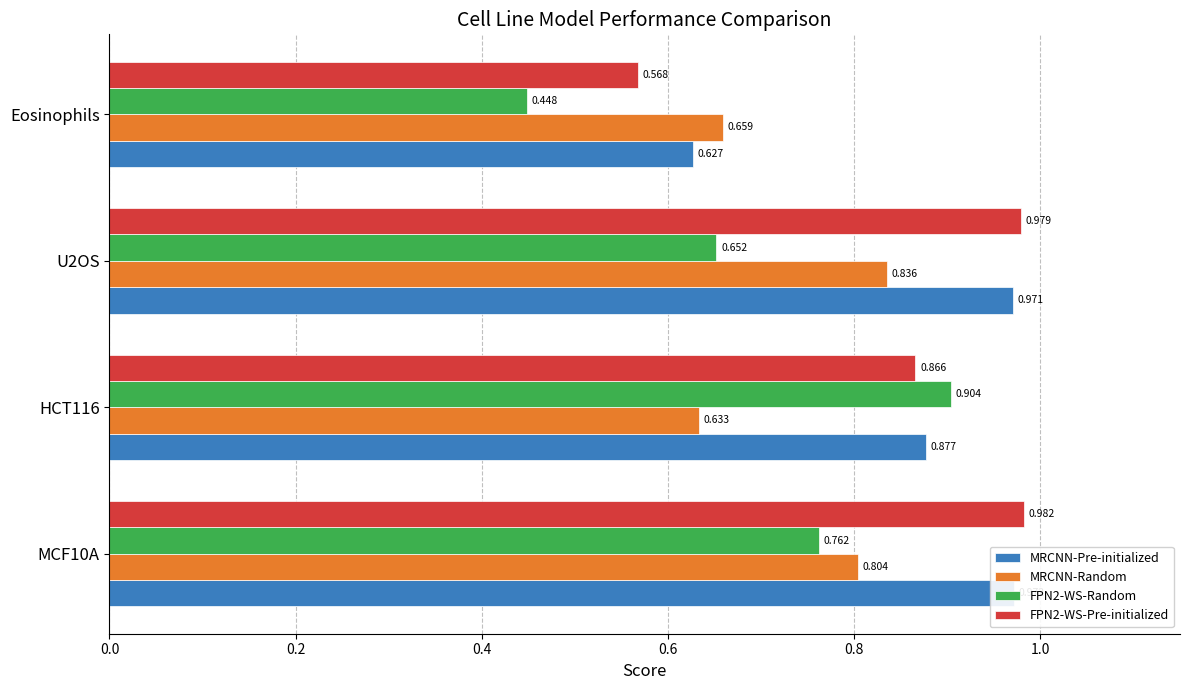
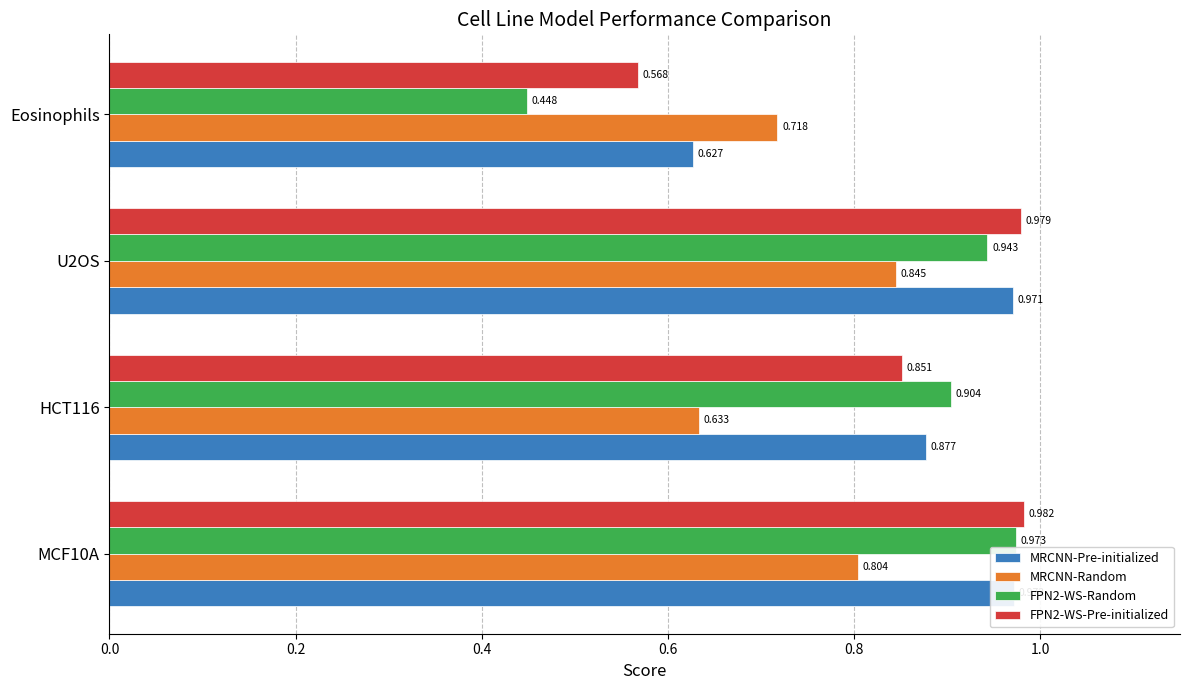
MRCNN-Random, Eosinophils: 0.659 -> 0.718
FPN2-WS-Random, U2OS: 0.652 -> 0.943
MRCNN-Random, U2OS: 0.836 -> 0.845
FPN2-WS-Pre-initialized, HCT116: 0.866 -> 0.851
FPN2-WS-Random, MCF10A: 0.762 -> 0.973
